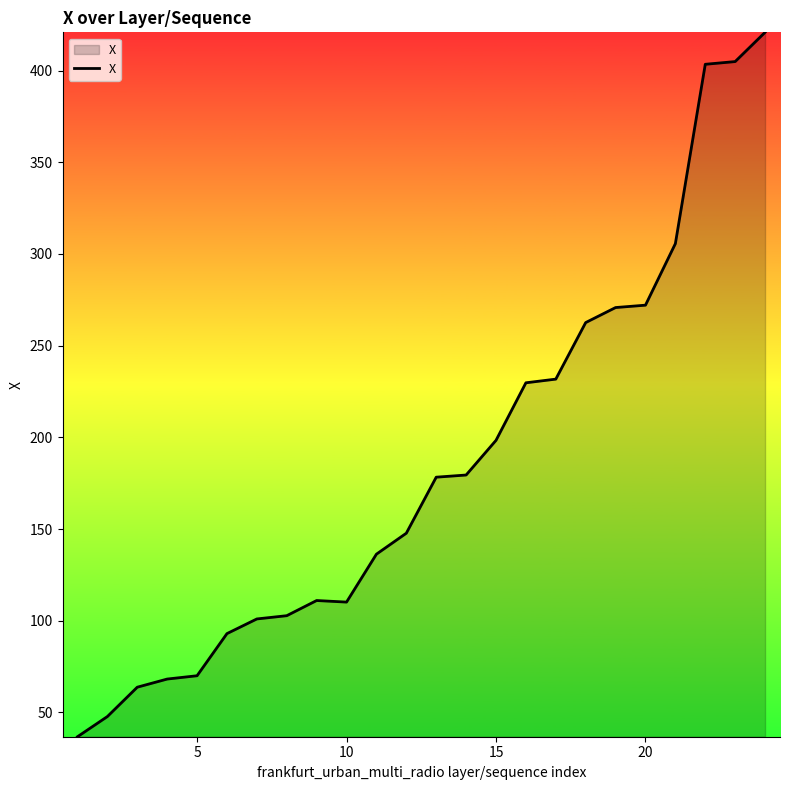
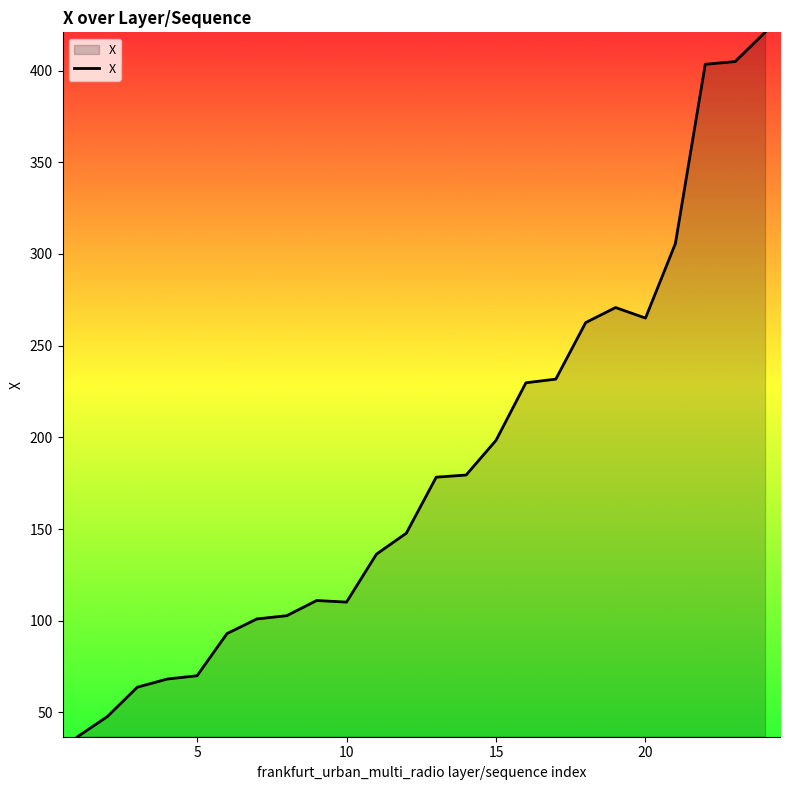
20: 272 -> 265
